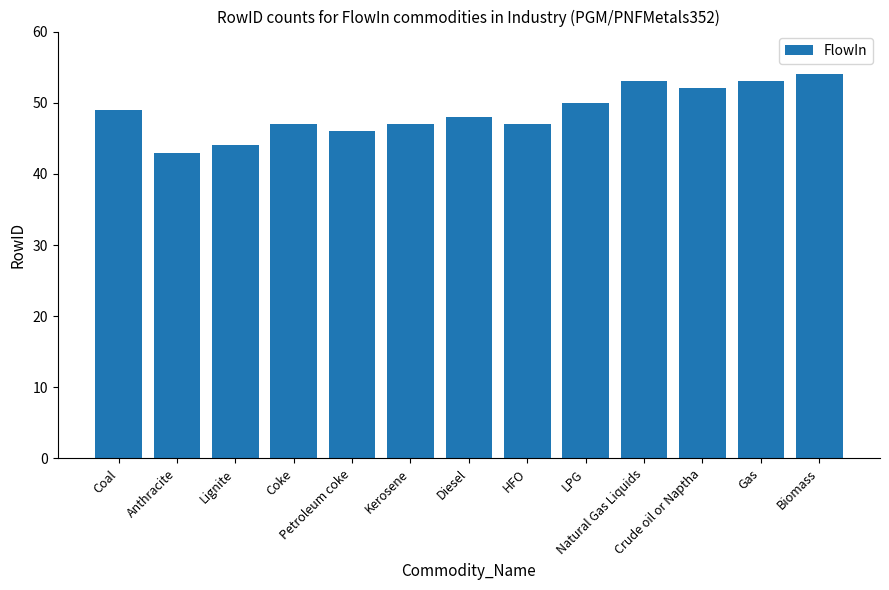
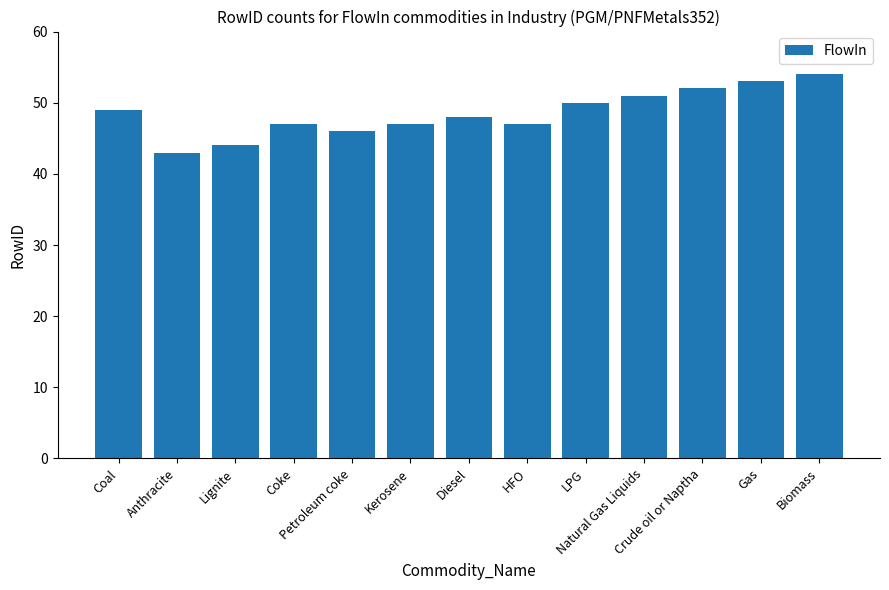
Natural Gas Liquids: 53 -> 51
